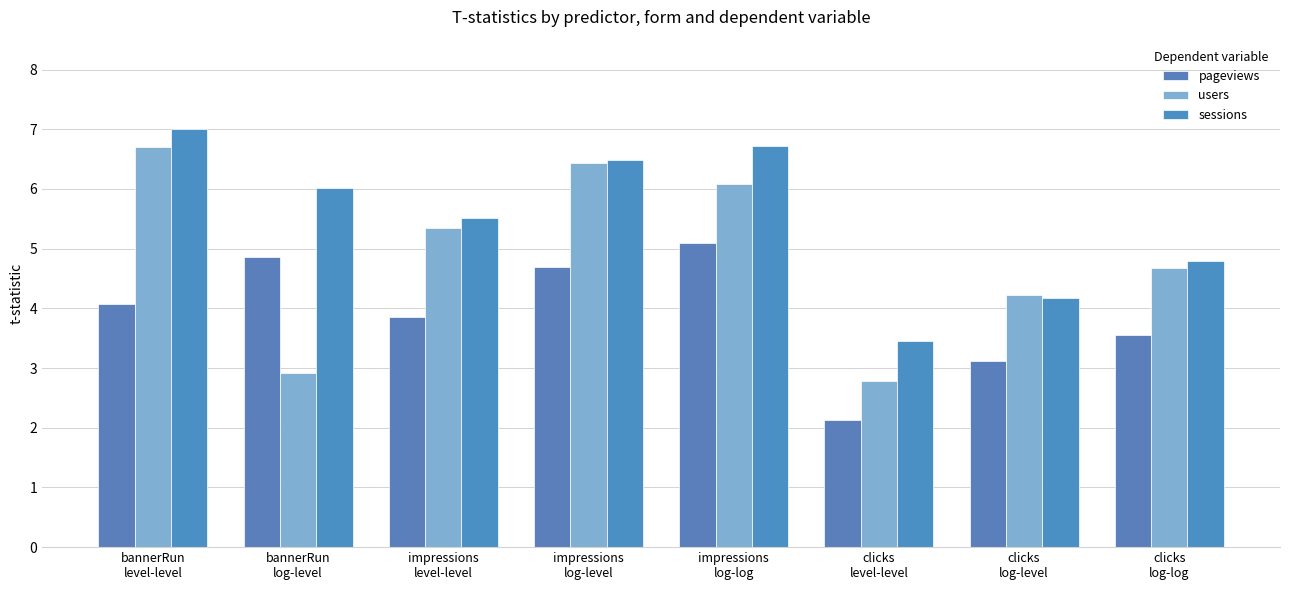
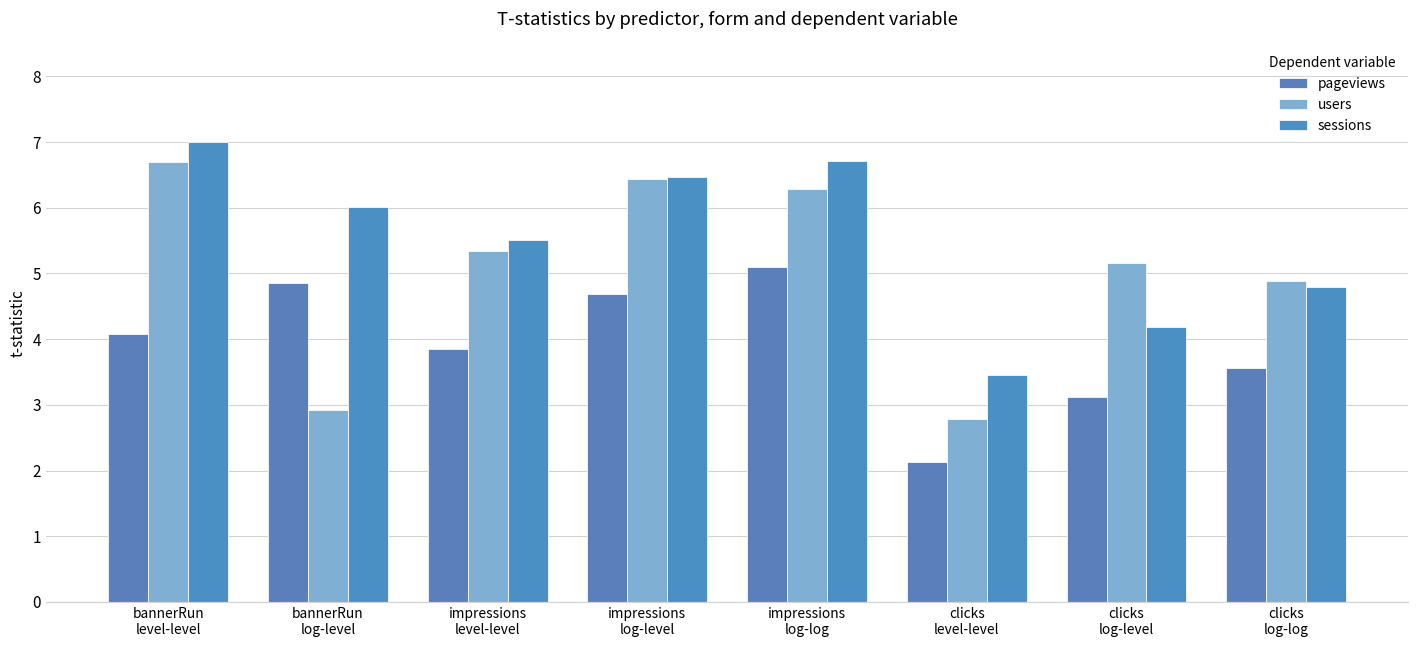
users, impressions log-log: 6.1 -> 6.3
users, clicks log-level: 4.2 -> 5.2
users, clicks log-log: 4.7 -> 4.9
